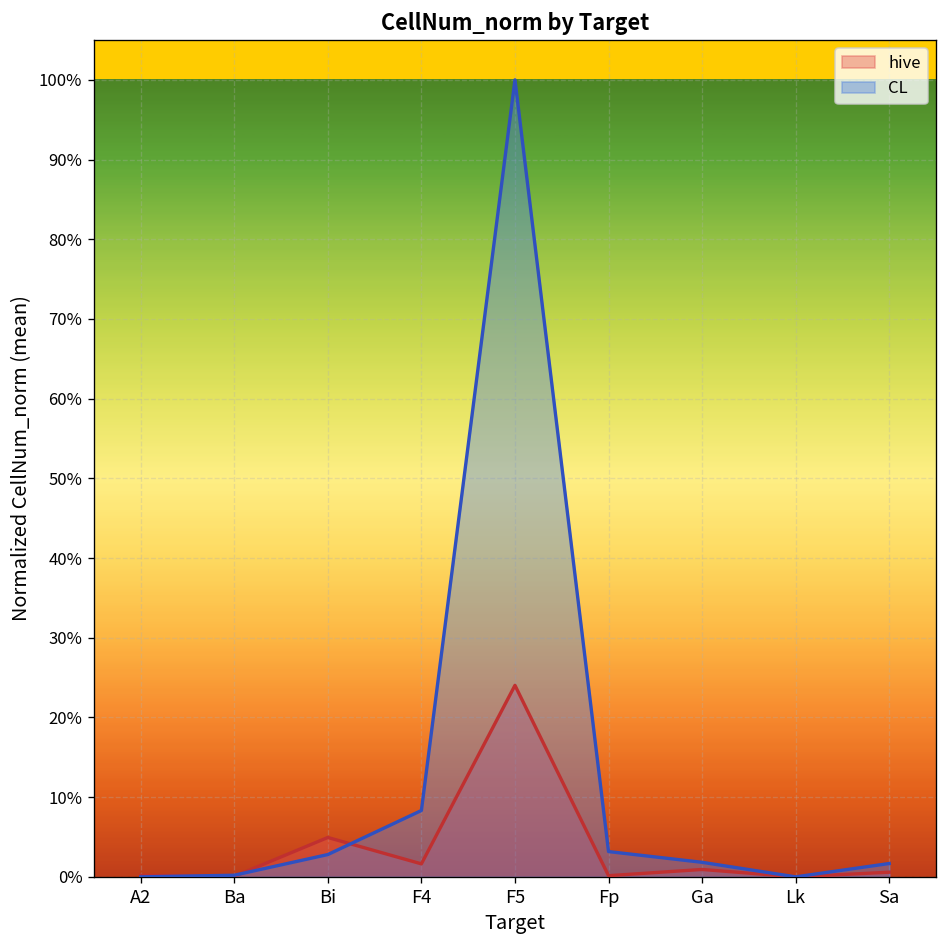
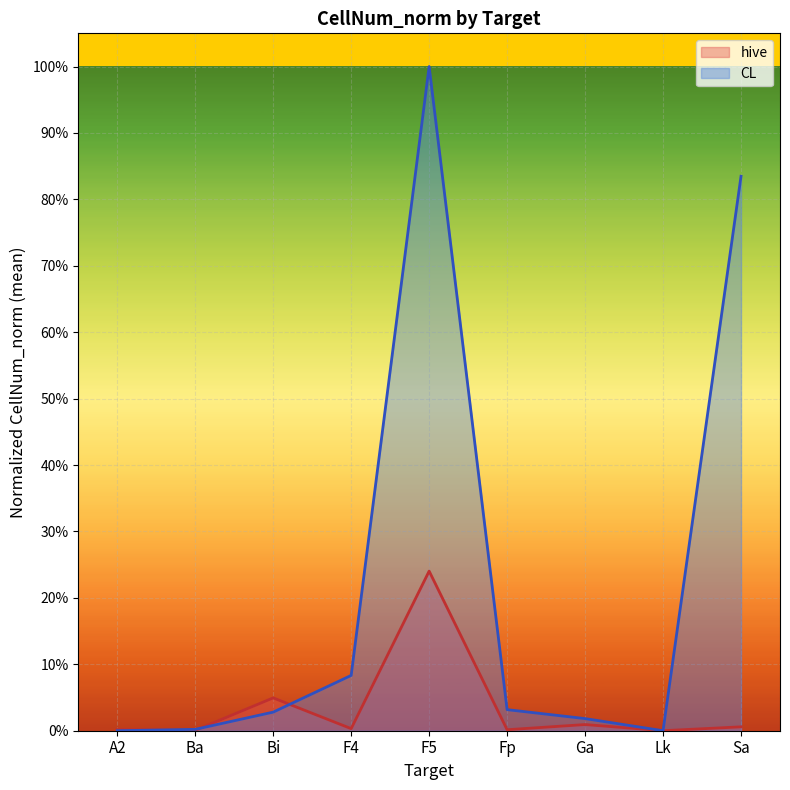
hive, F4: 2% -> 0%
CL, Sa: 2% -> 83%
